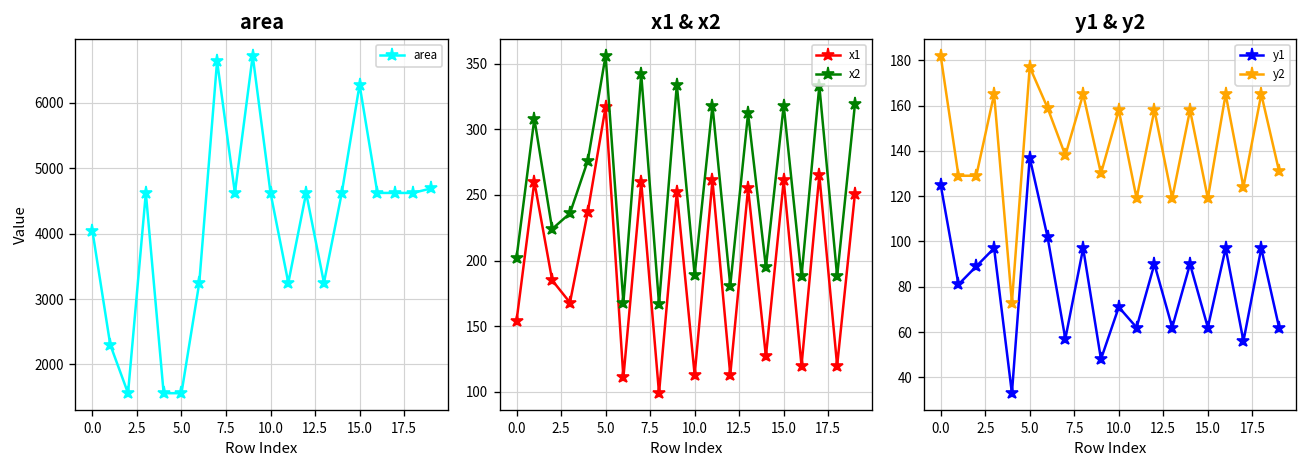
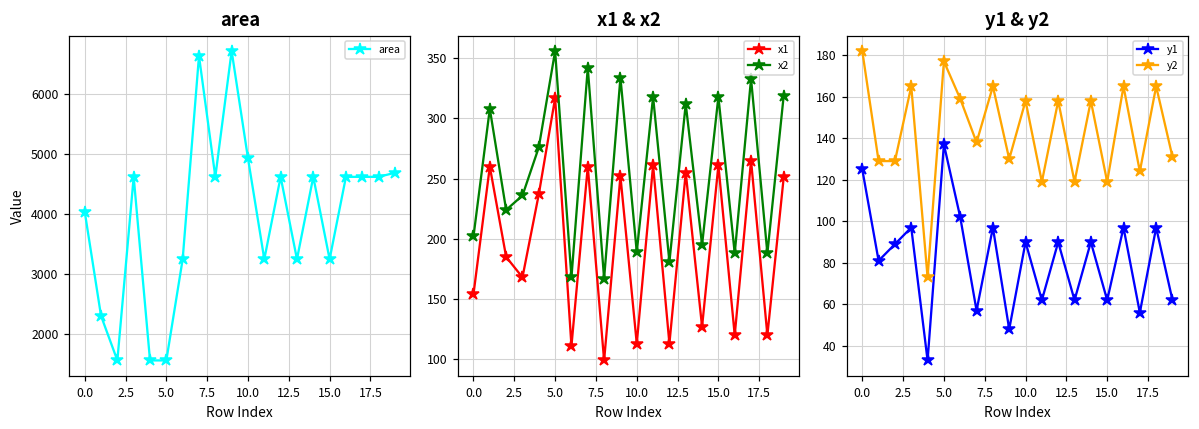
area, 10.0: 4600 -> 4900
area, 15.0: 6300 -> 3200
y1 & y2, y1, 10.0: 71 -> 90
